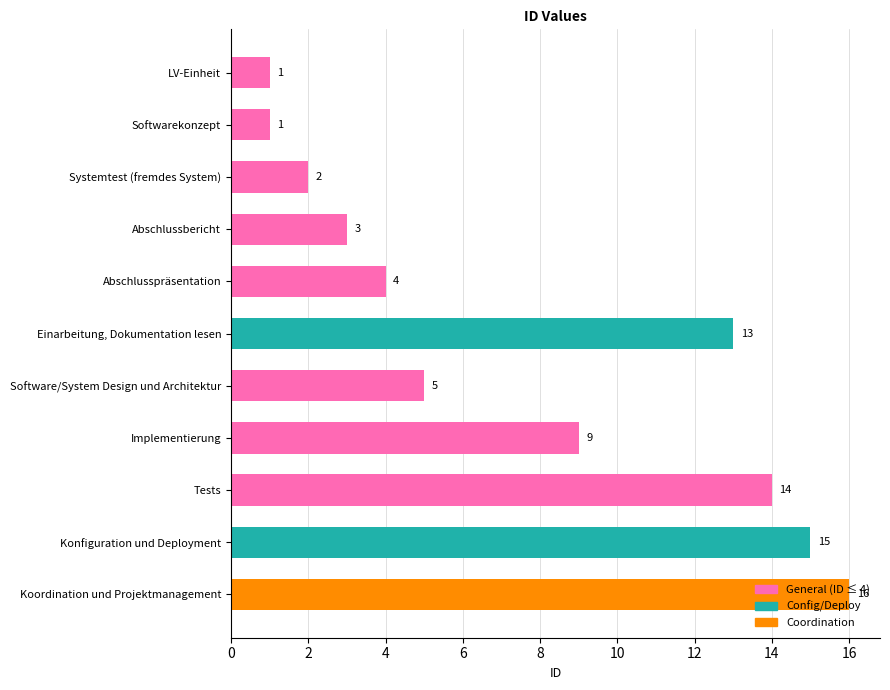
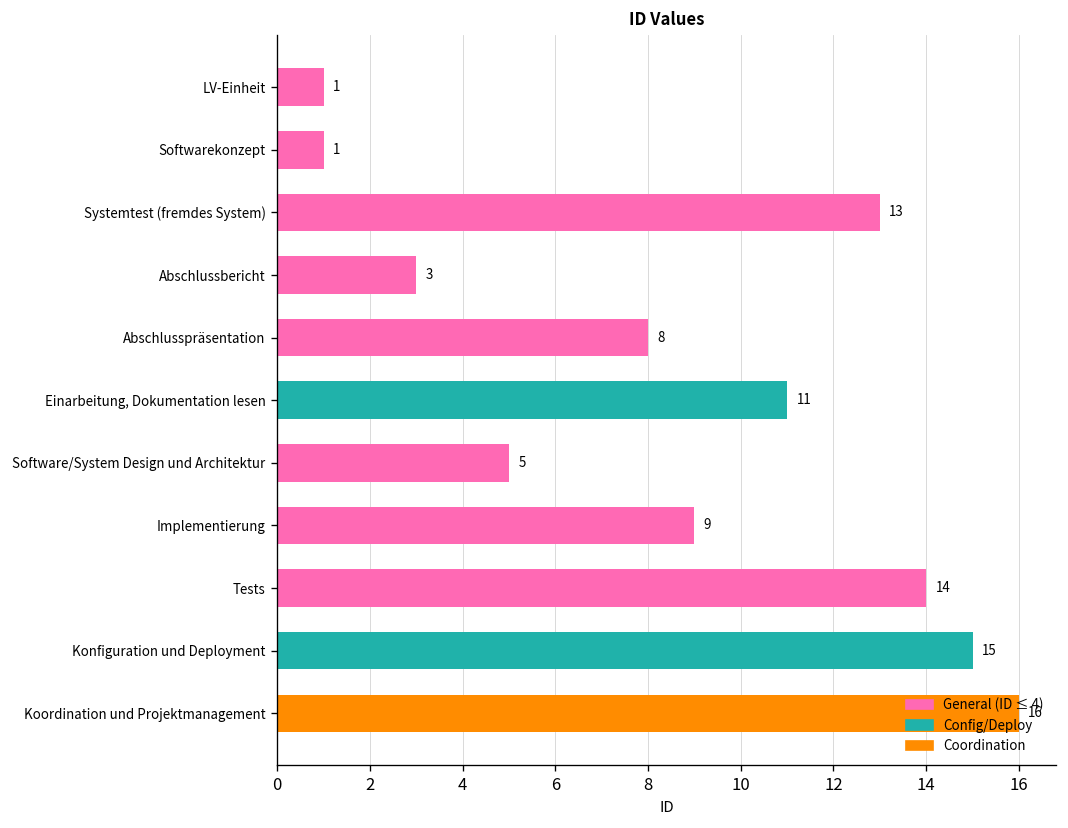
Systemtest (fremdes System): 2 -> 13
Abschlusspräsentation: 4 -> 8
Einarbeitung, Dokumentation lesen: 13 -> 11
